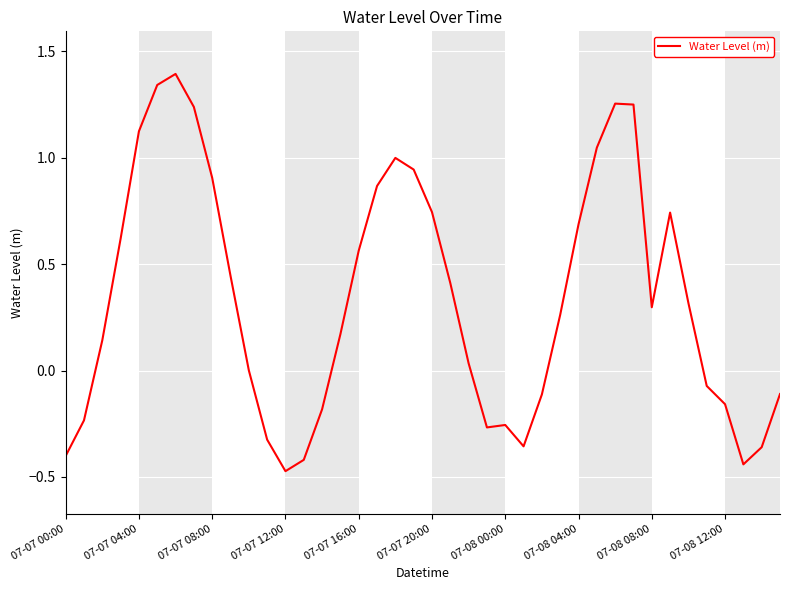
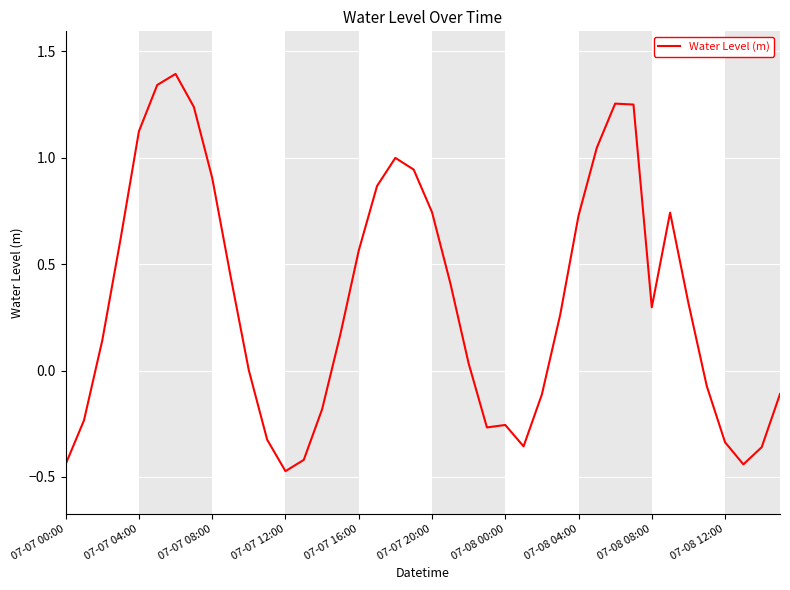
07-07 00:00: -0.40 -> -0.44
07-08 04:00: 0.69 -> 0.73
07-08 12:00: -0.16 -> -0.34
